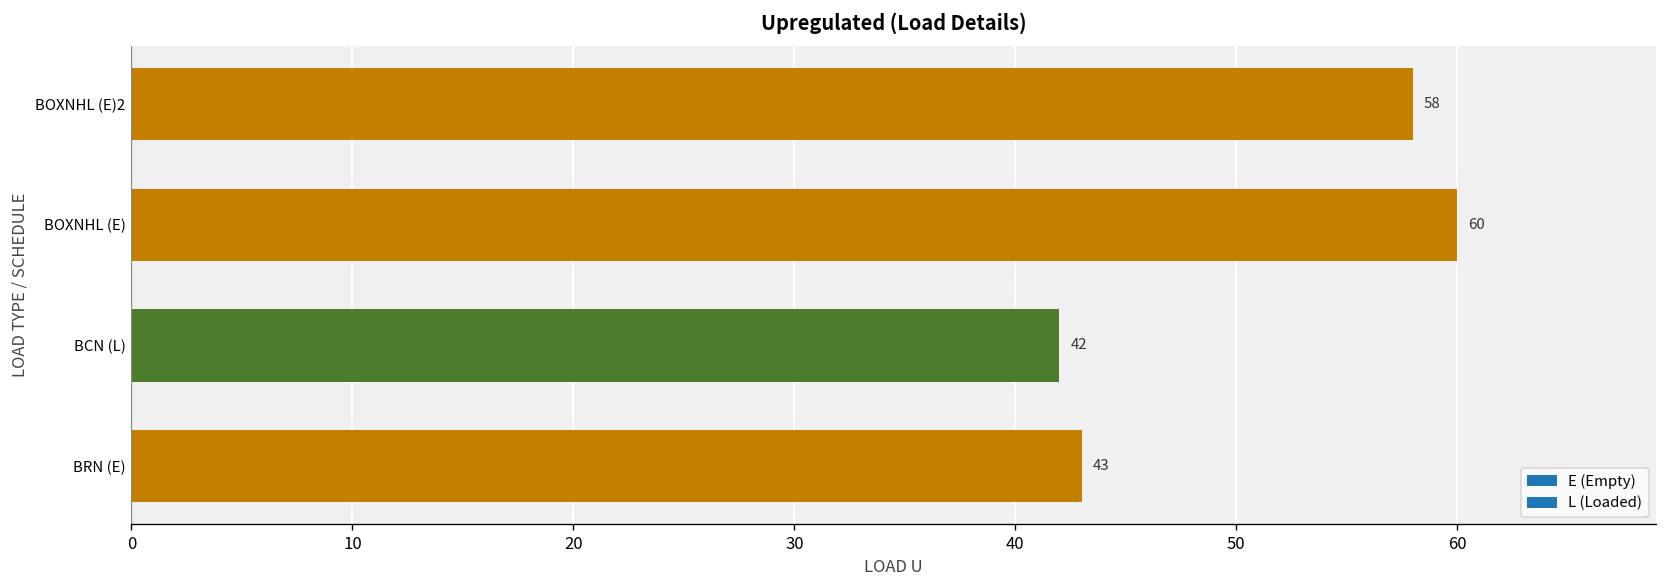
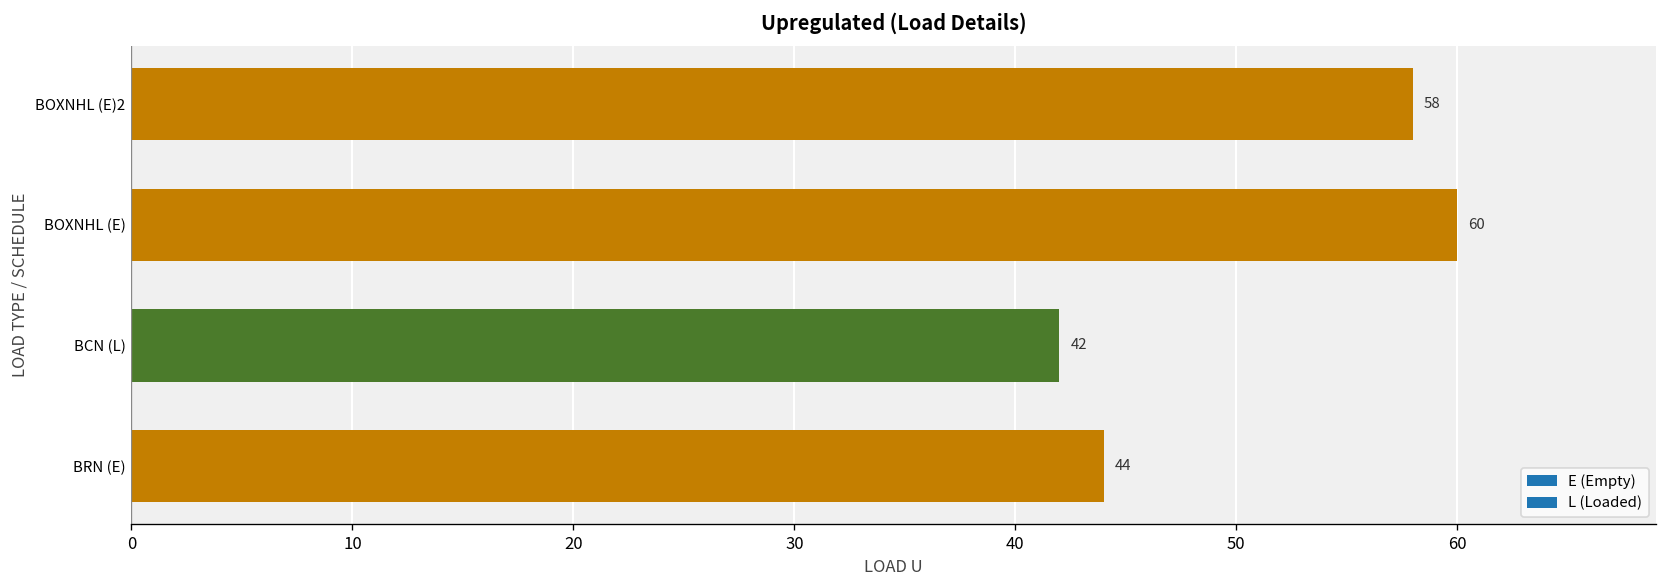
BRN (E): 43 -> 44
